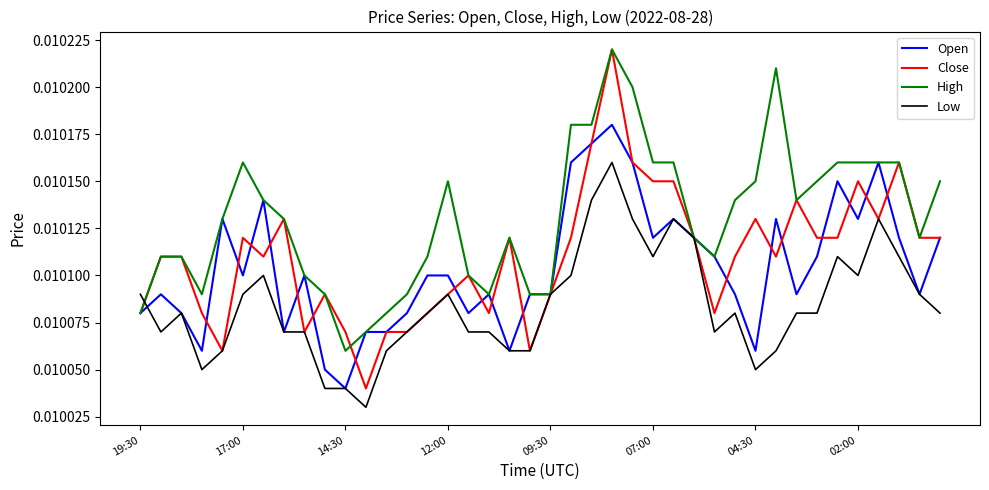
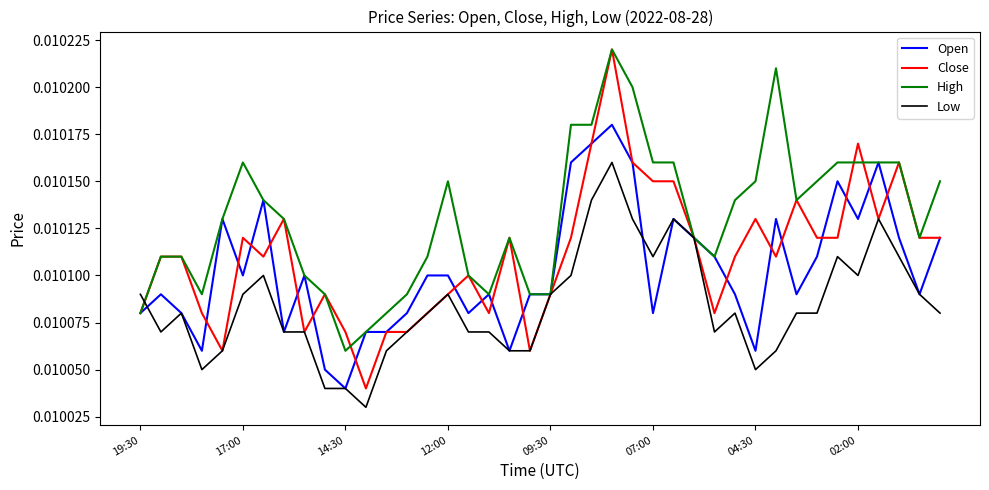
Open, 07:00: 0.01012 -> 0.01008
Close, 02:00: 0.01015 -> 0.01017
